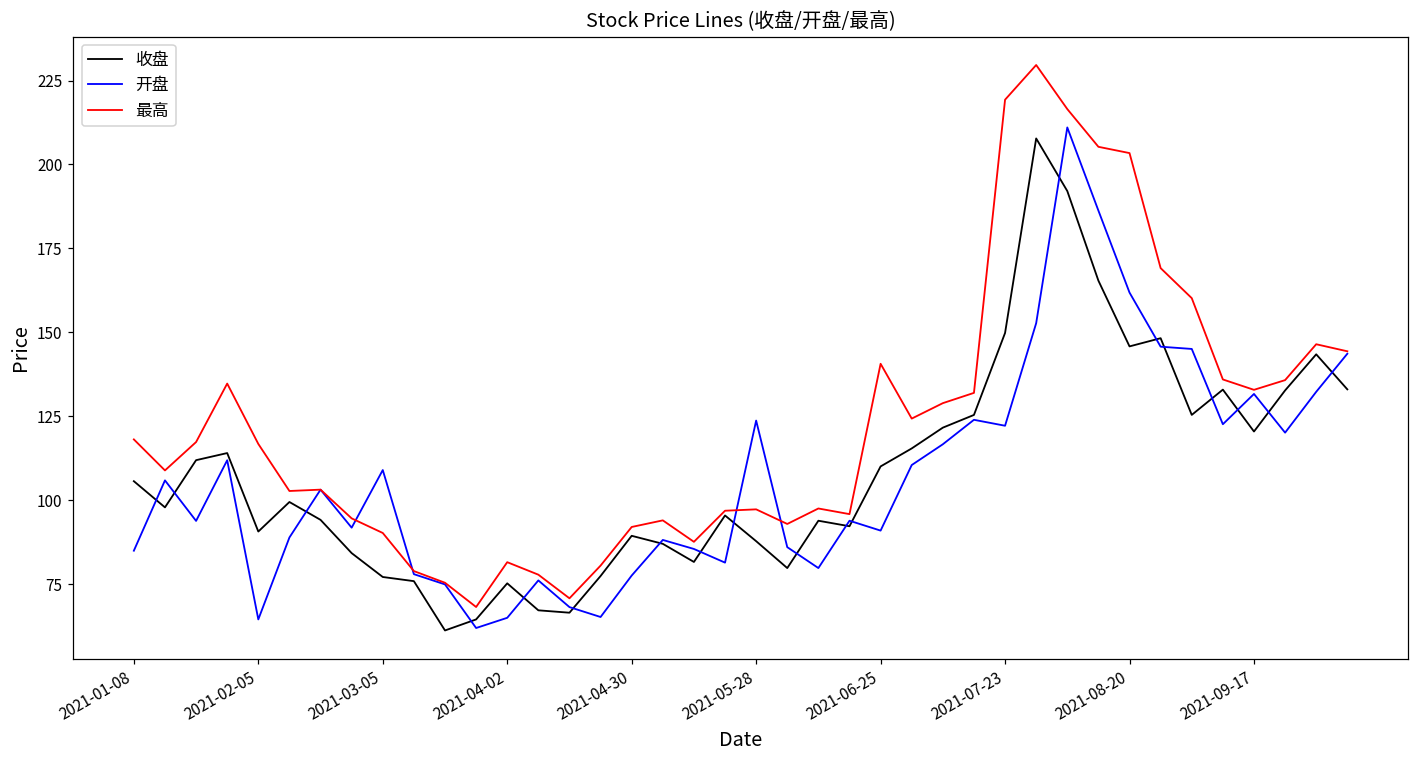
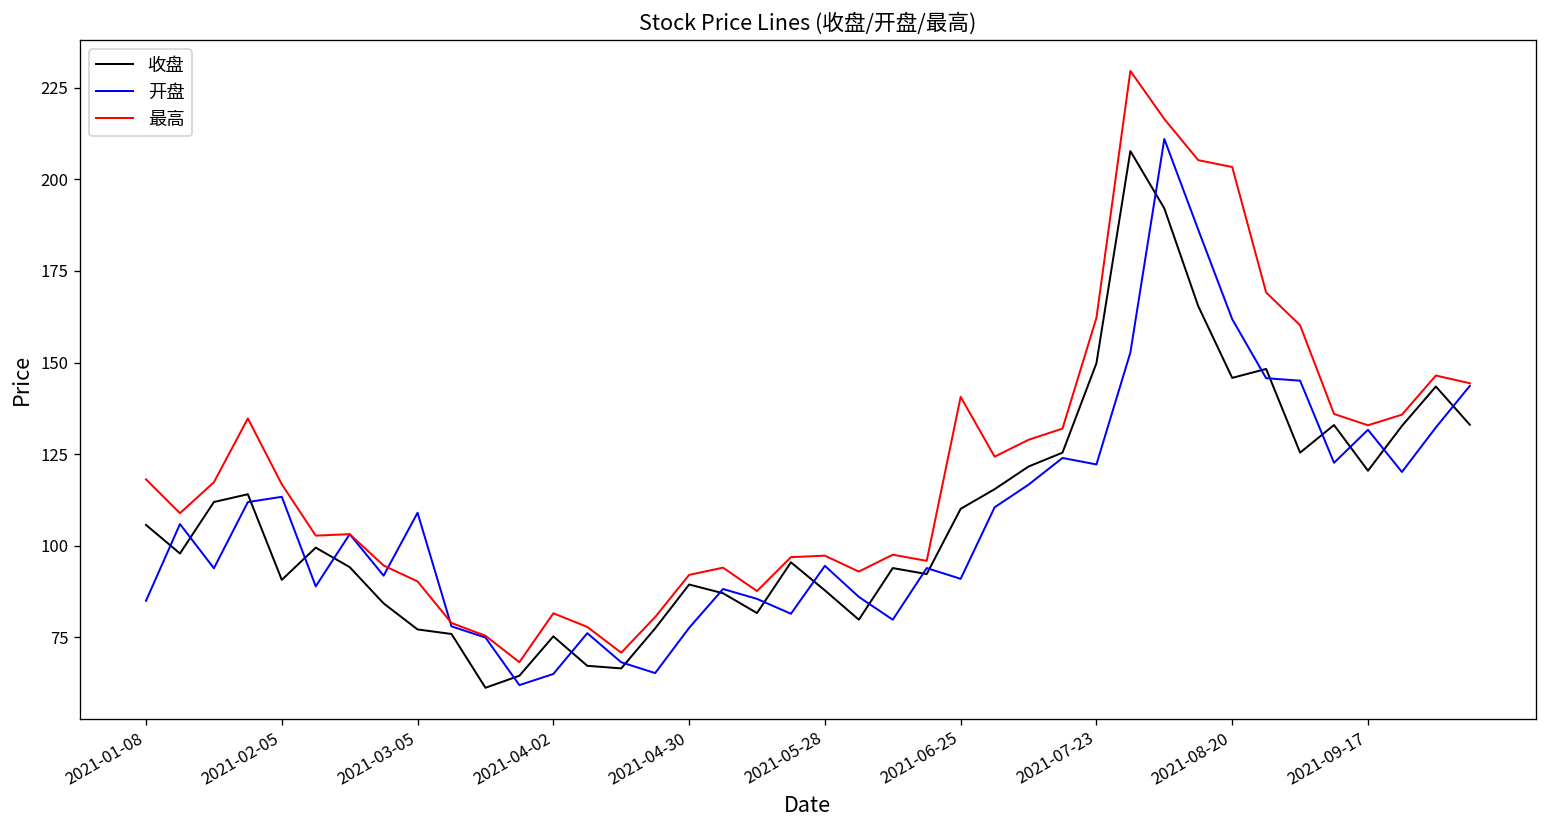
开盘, 2021-02-05: 64 -> 113
开盘, 2021-05-28: 124 -> 94
最高, 2021-07-23: 219 -> 162
